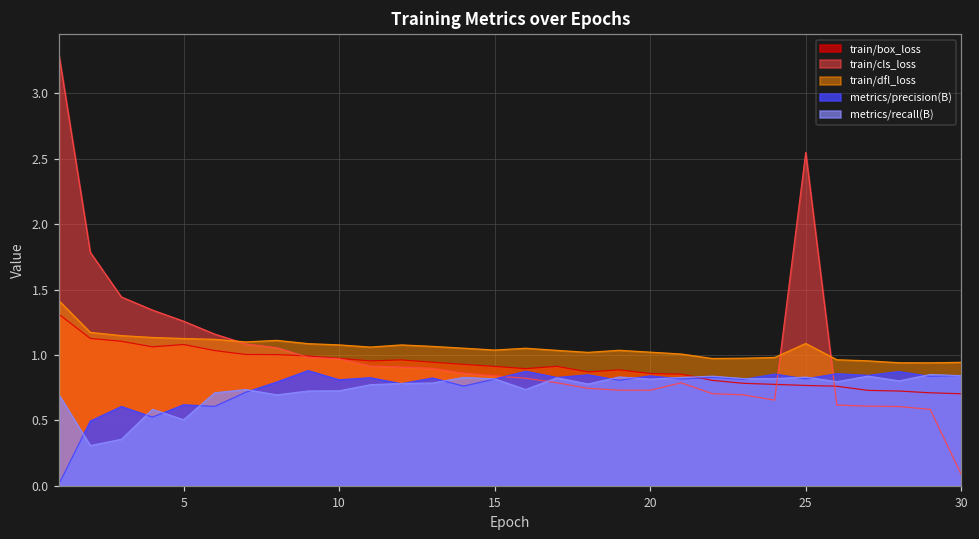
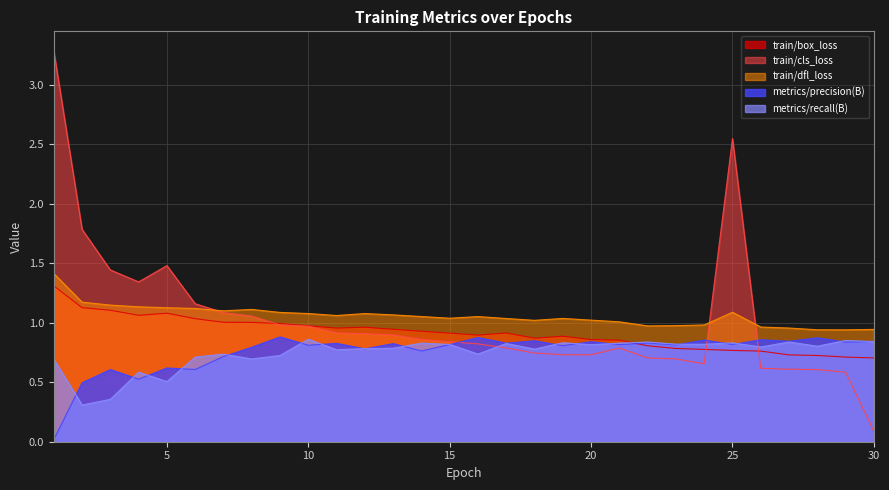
train/cls_loss, 5: 1.26 -> 1.48
metrics/recall(B), 10: 0.73 -> 0.86
